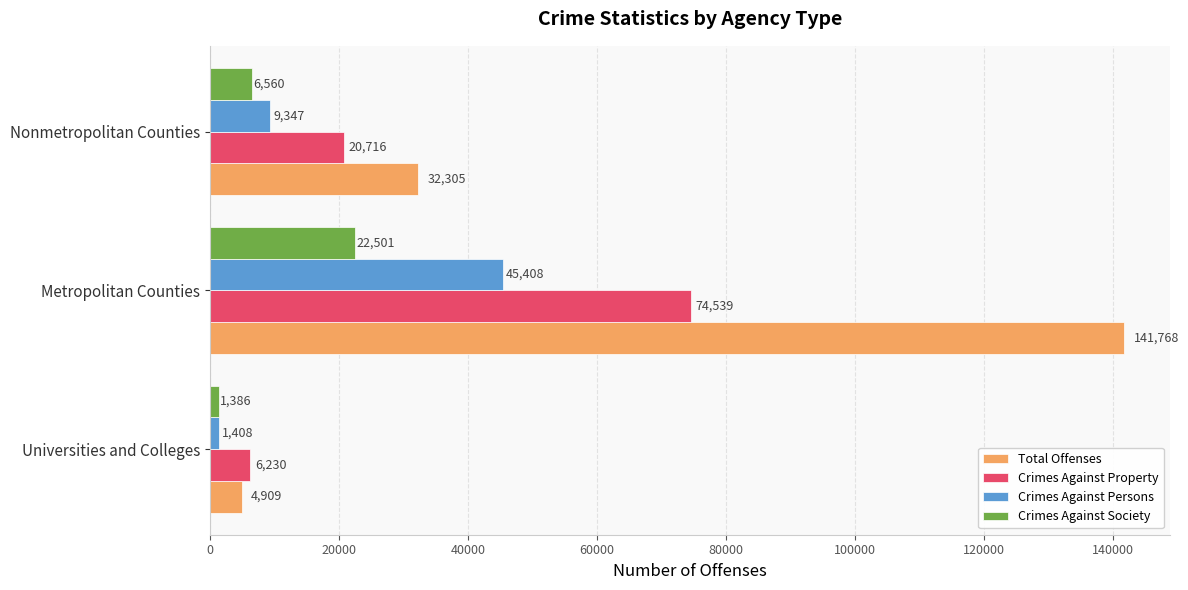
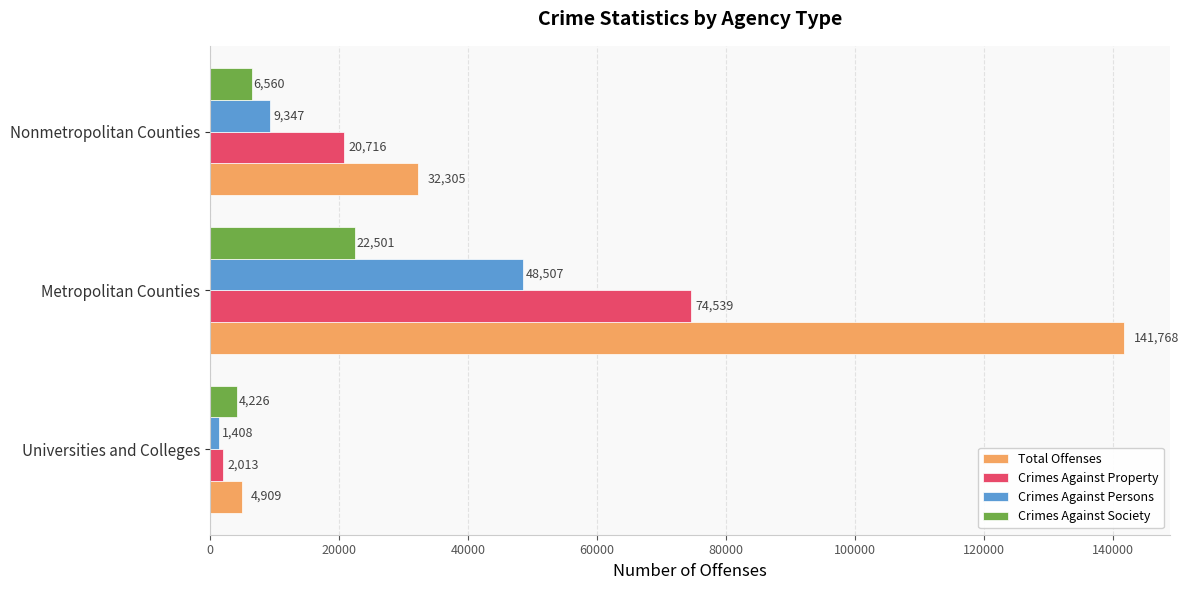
Crimes Against Persons, Metropolitan Counties: 45,408 -> 48,507
Crimes Against Society, Universities and Colleges: 1,386 -> 4,226
Crimes Against Property, Universities and Colleges: 6,230 -> 2,013
